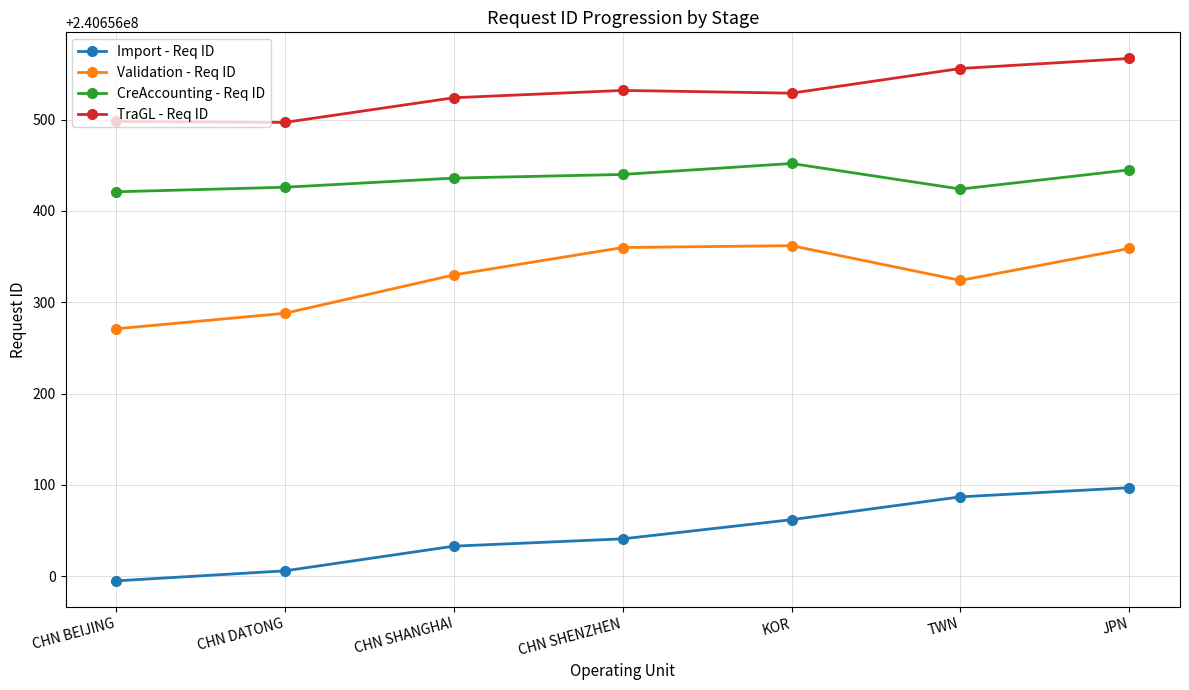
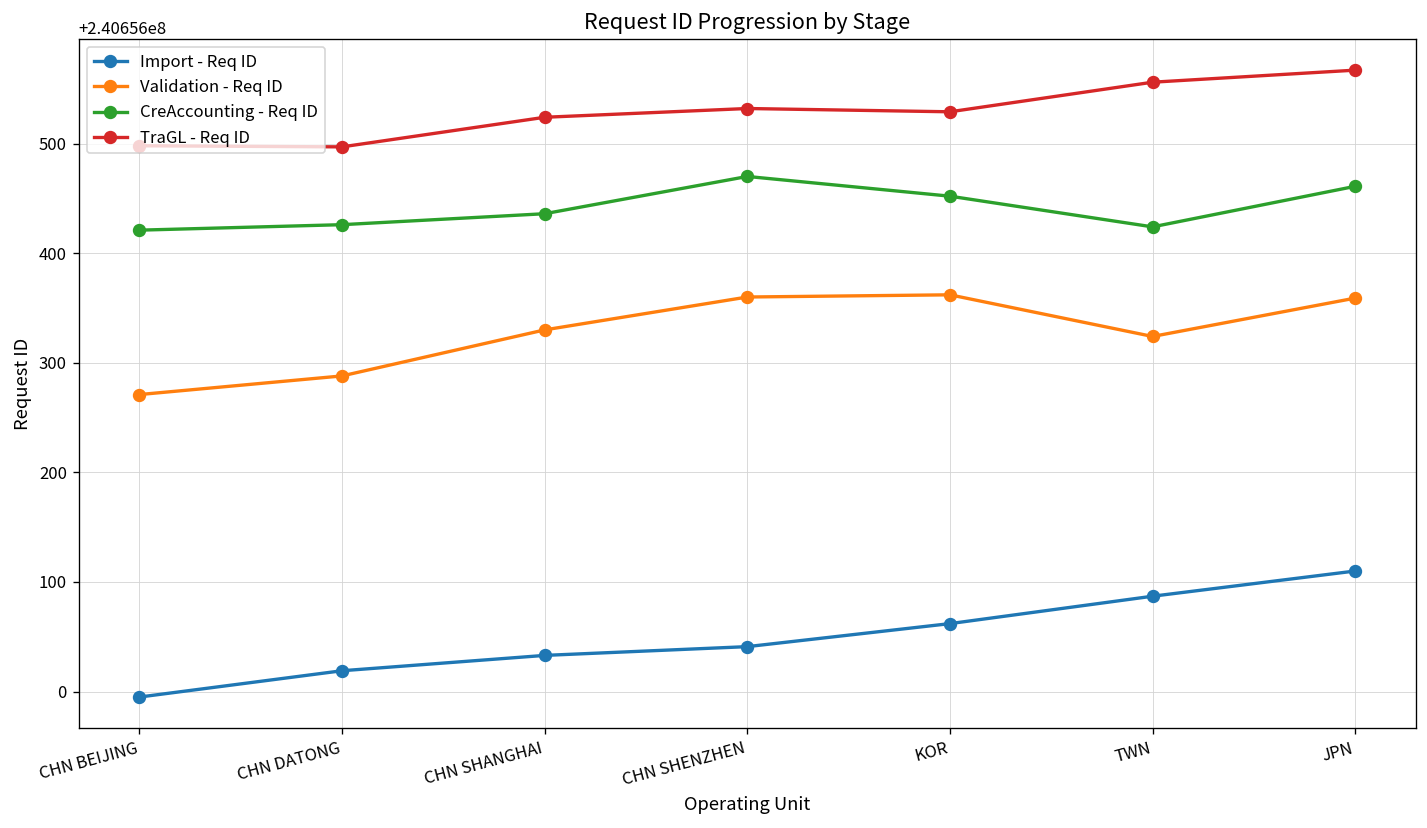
Import - Req ID, CHN DATONG: 240656010 -> 240656020
CreAccounting - Req ID, CHN SHENZHEN: 240656440 -> 240656470
Import - Req ID, JPN: 240656100 -> 240656110
CreAccounting - Req ID, JPN: 240656450 -> 240656460
